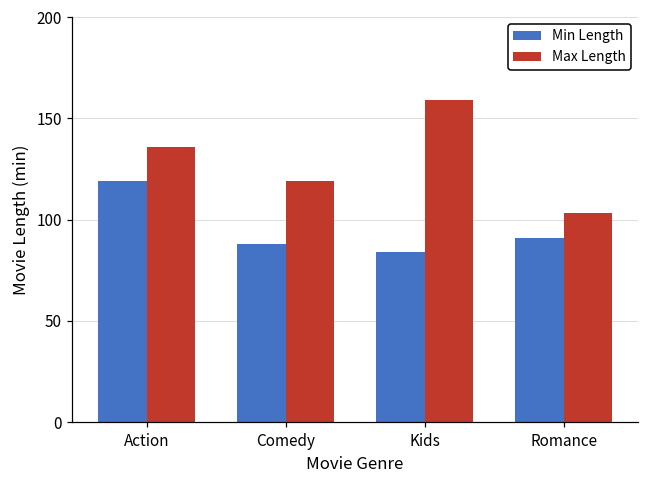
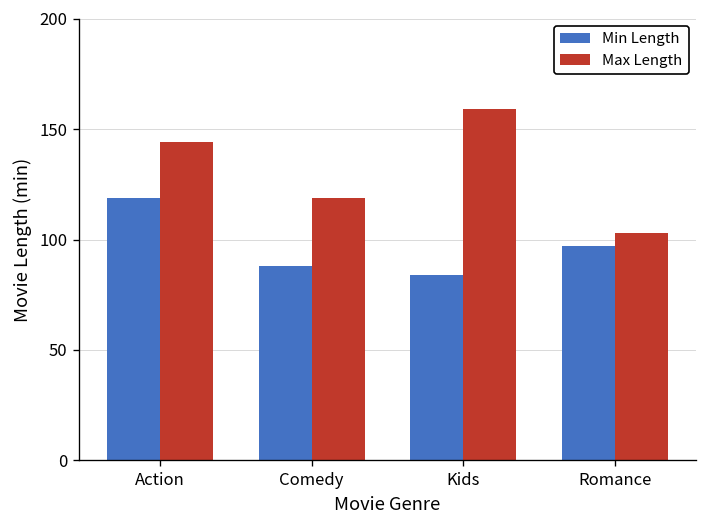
Max Length, Action: 136 -> 144
Min Length, Romance: 91 -> 97
